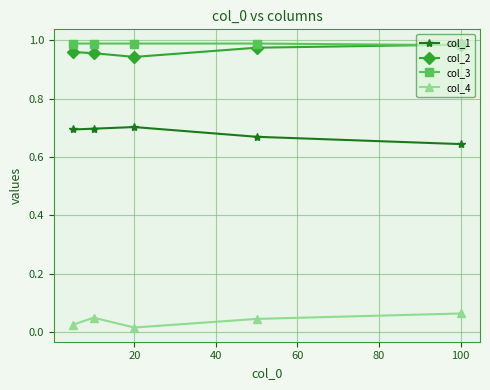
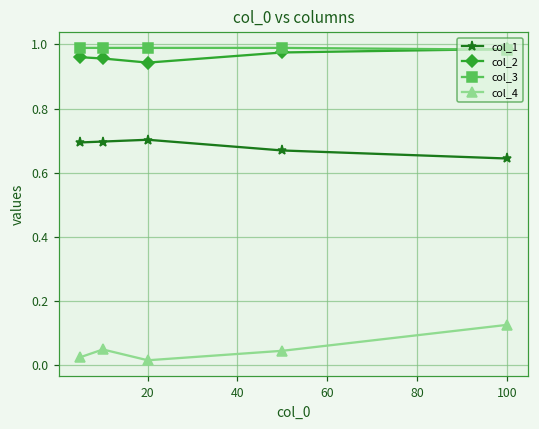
col_4, 100: 0.06 -> 0.13
